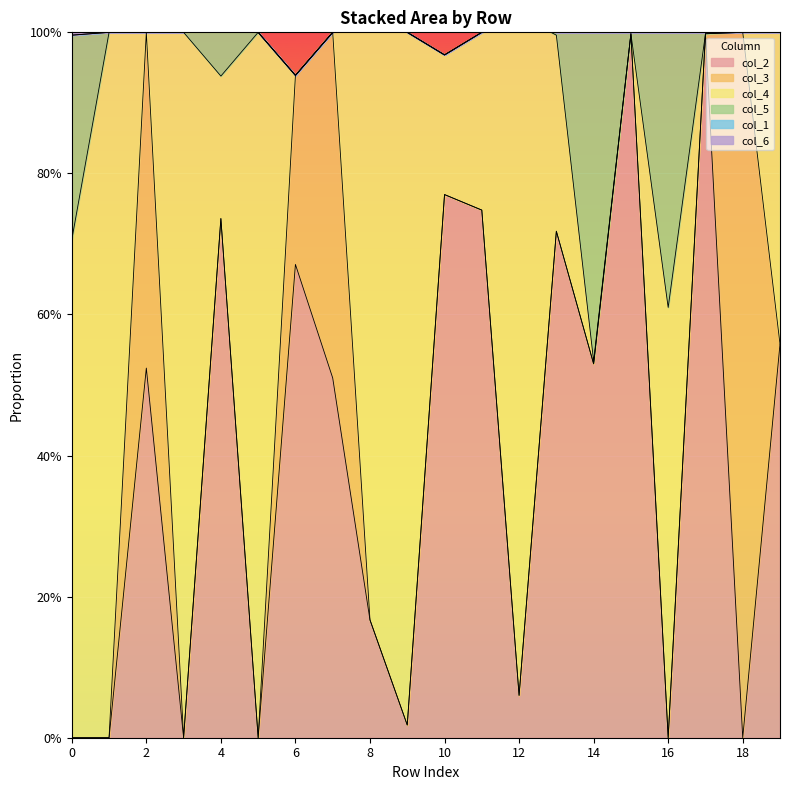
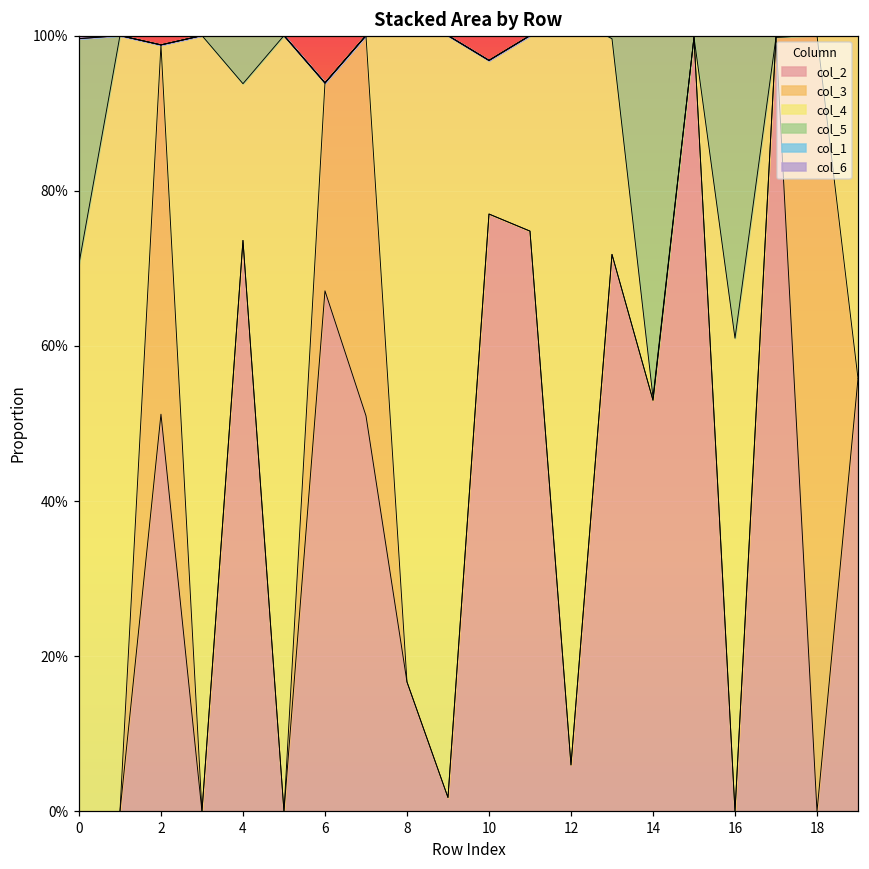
col_2, 2: 52% -> 51%
